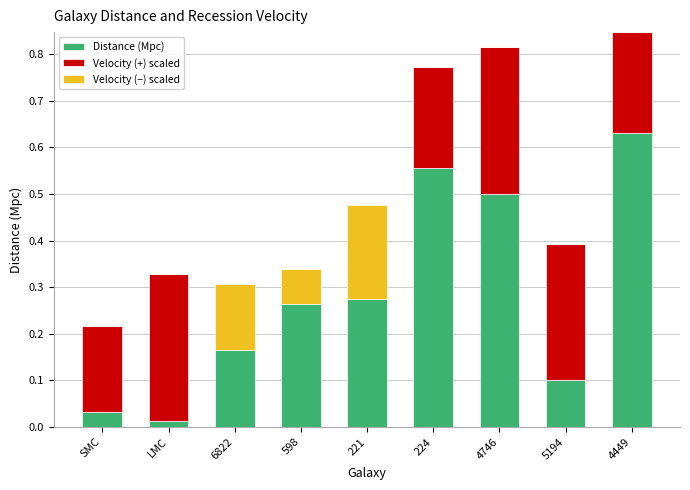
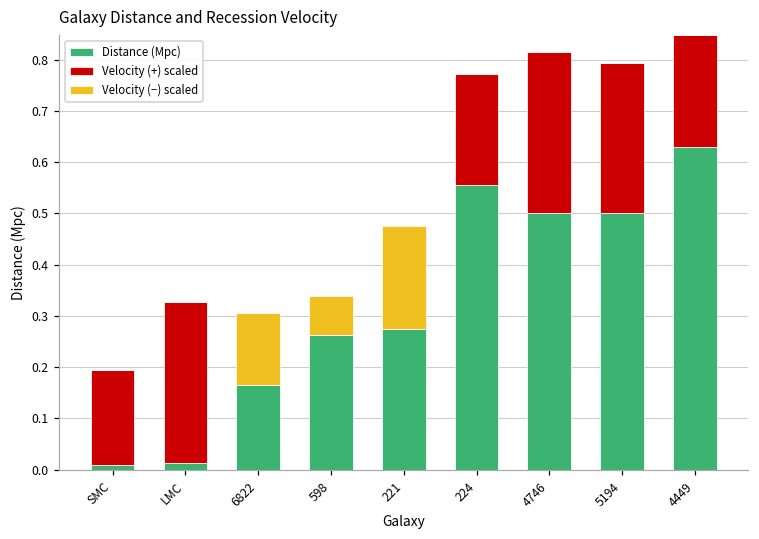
Distance (Mpc), SMC: 0.03 -> 0.01
Distance (Mpc), 5194: 0.1 -> 0.5
